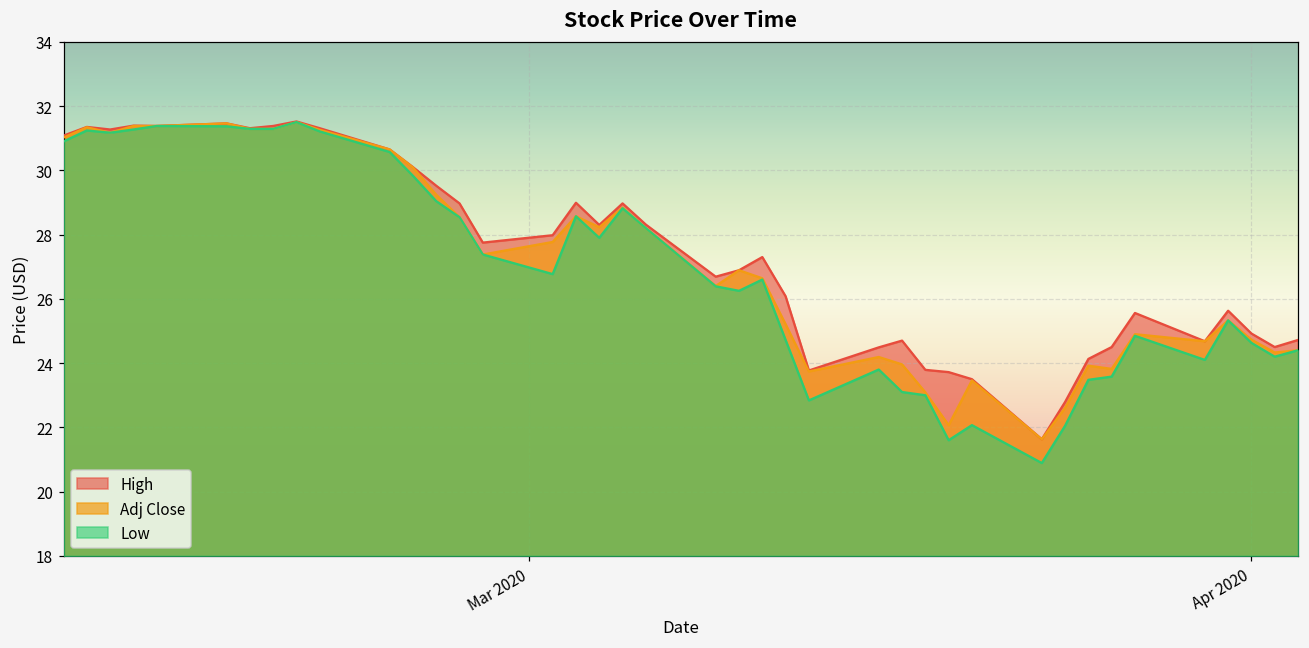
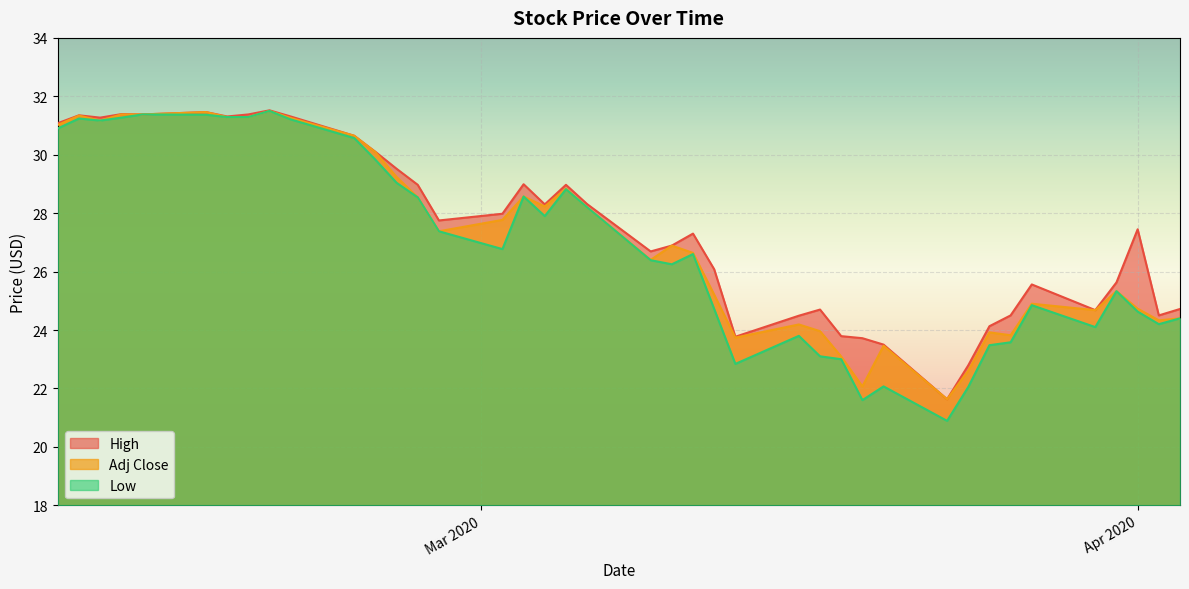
High, Apr 2020: 24.9 -> 27.4
